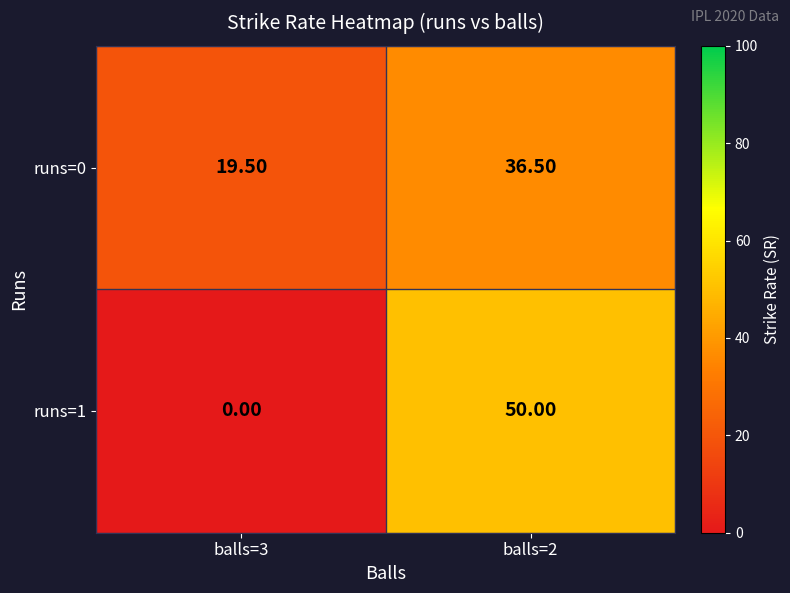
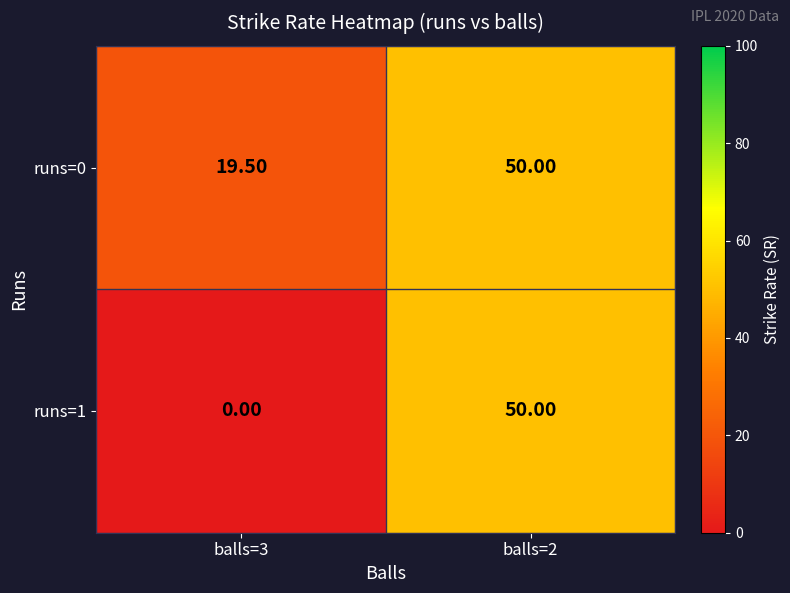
runs=0, balls=2: 36.50 -> 50.00
